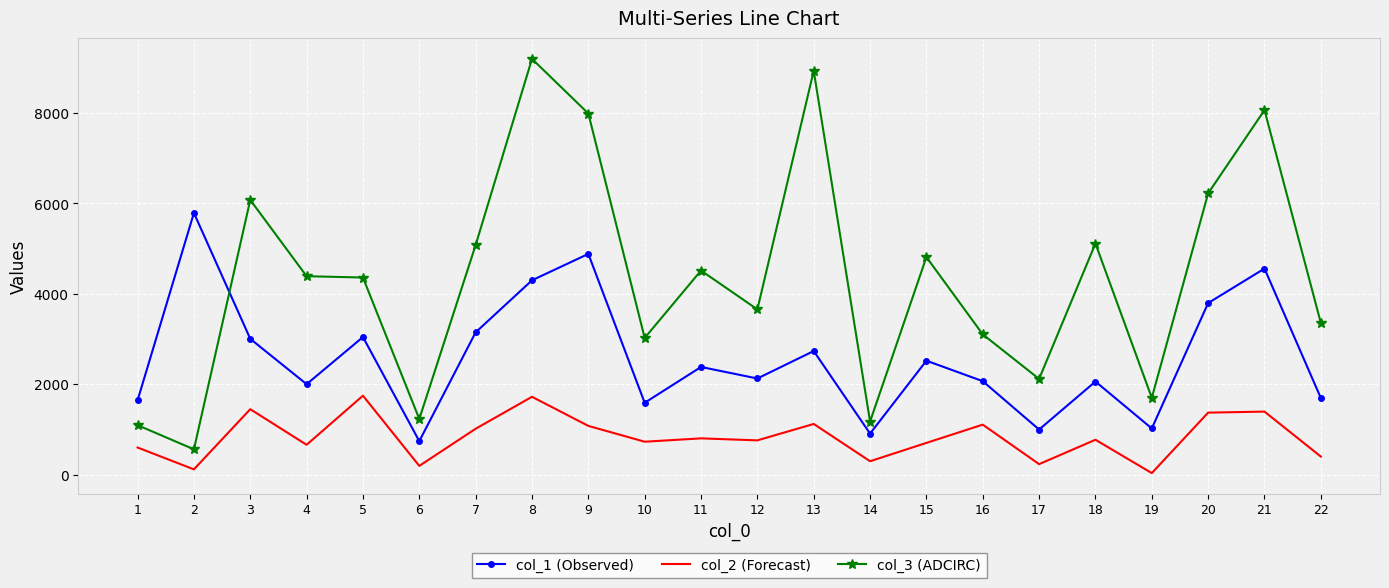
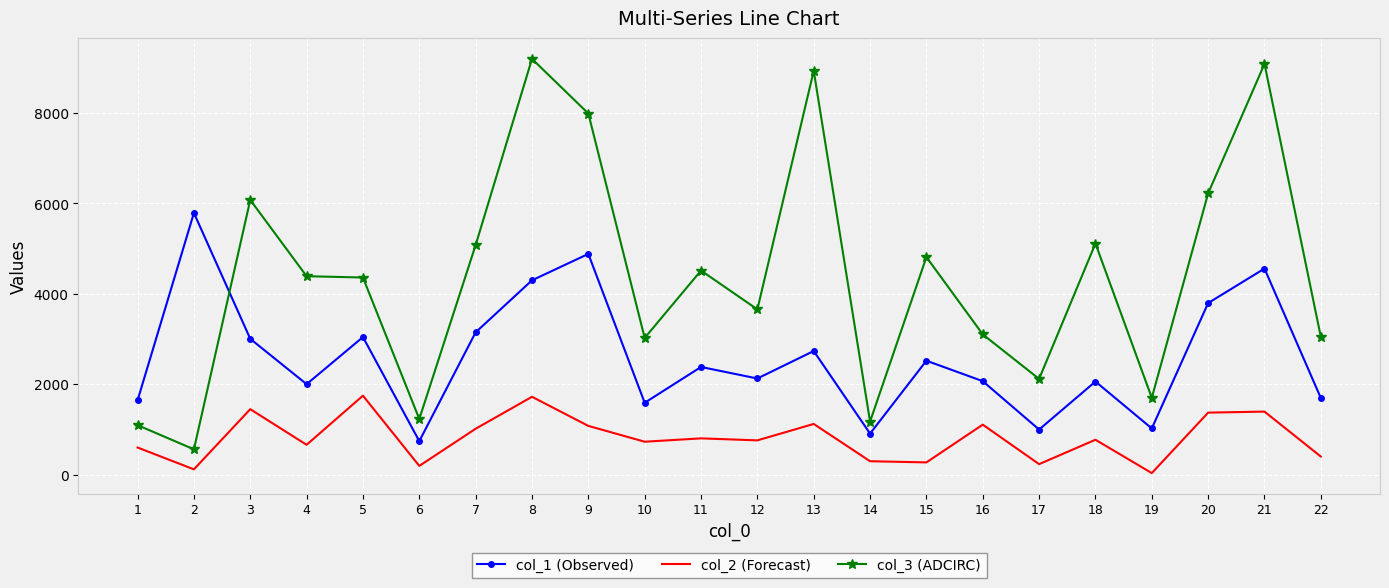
col_2 (Forecast), 15: 700 -> 300
col_3 (ADCIRC), 21: 8100 -> 9100
col_3 (ADCIRC), 22: 3400 -> 3000
